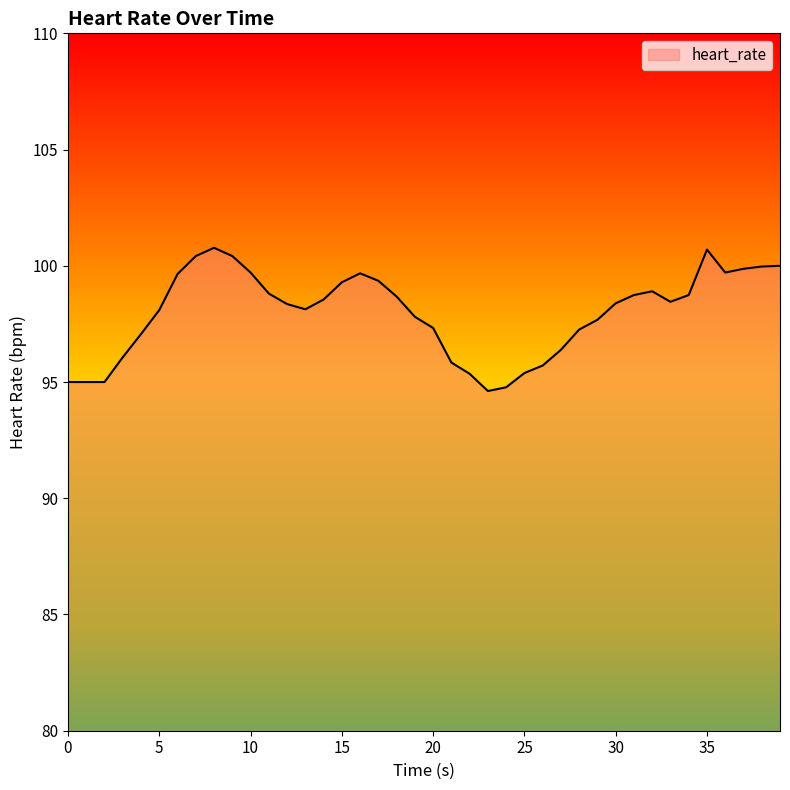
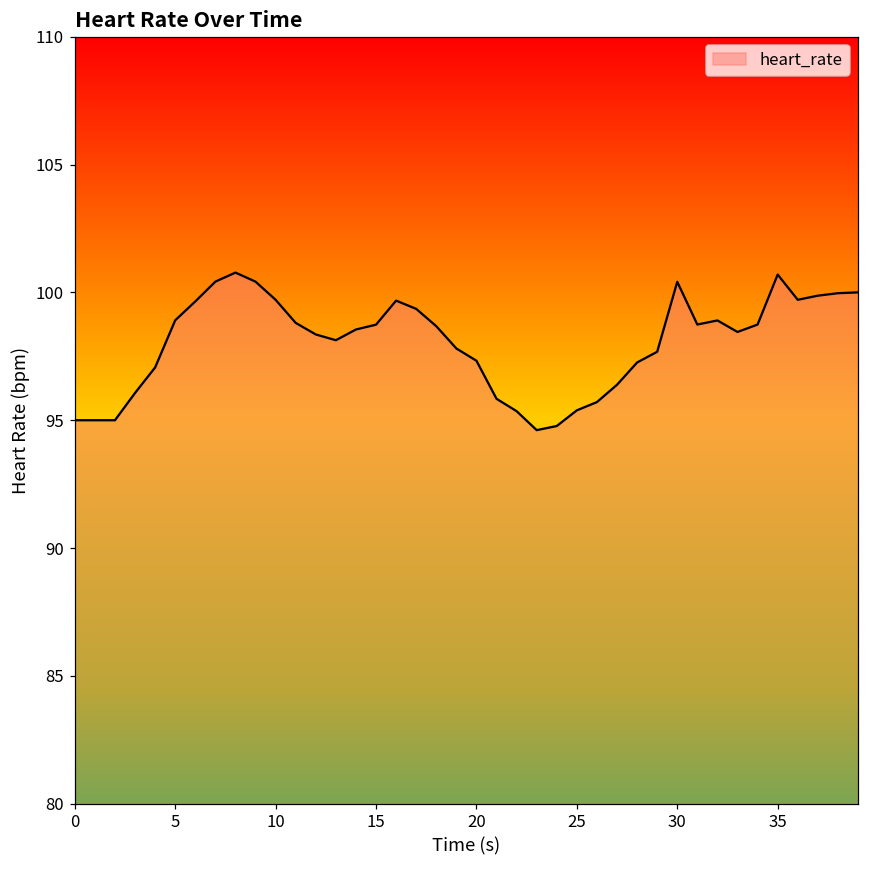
5: 98.1 -> 98.9
15: 99.3 -> 98.7
30: 98.4 -> 100.4
